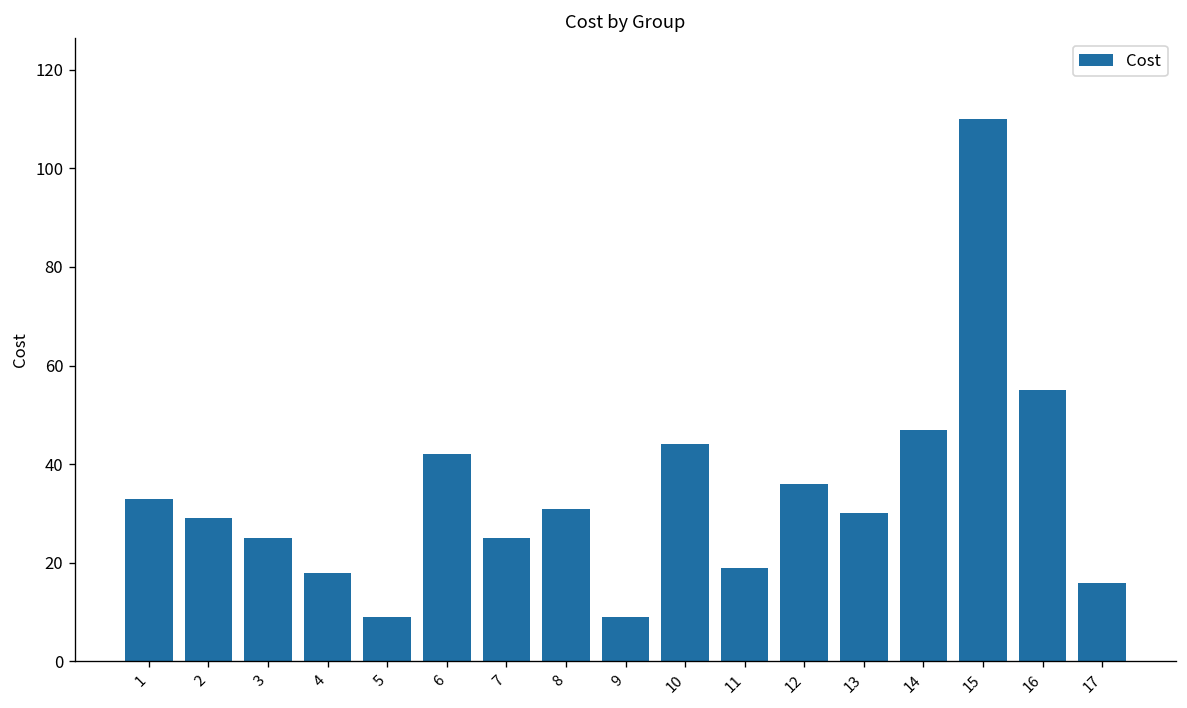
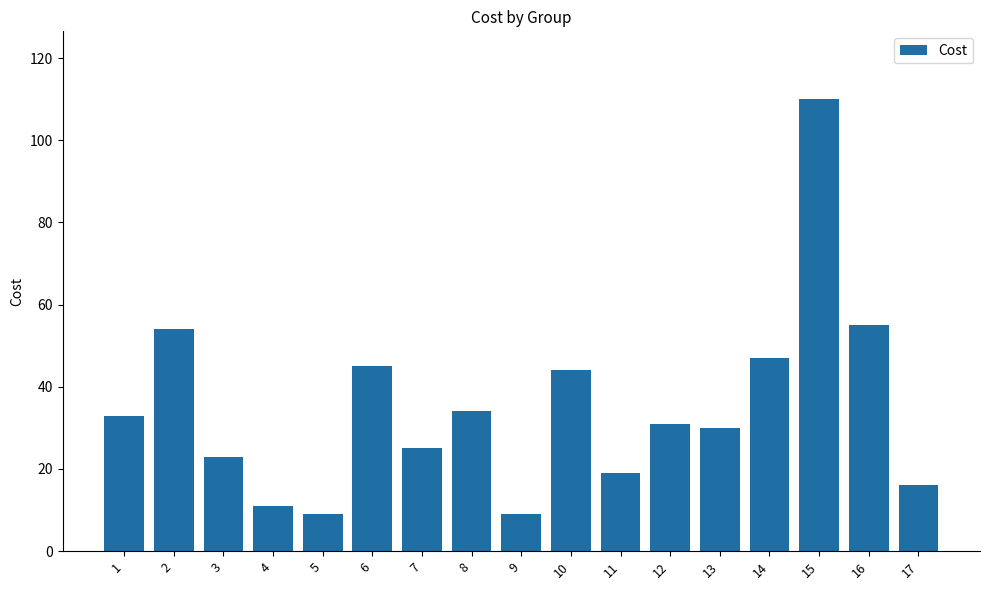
2: 29 -> 54
3: 25 -> 23
4: 18 -> 11
6: 42 -> 45
8: 31 -> 34
12: 36 -> 31
